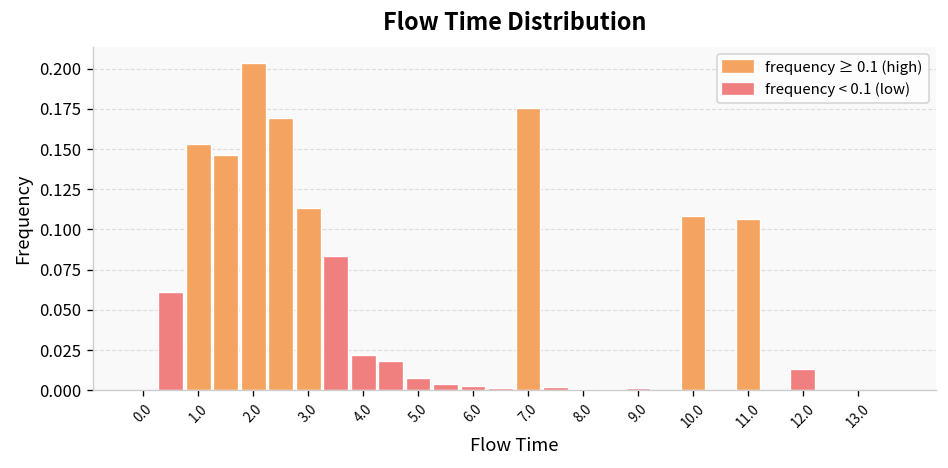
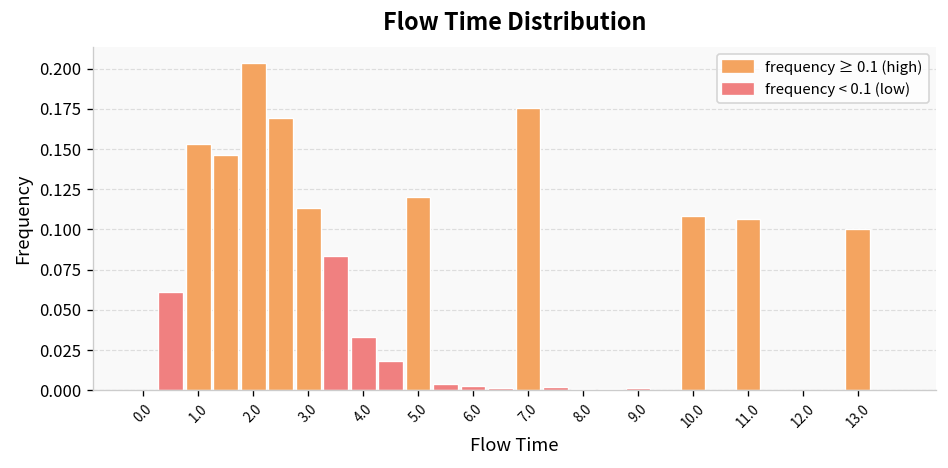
4.0: 0.022 -> 0.033
5.0: 0.007 -> 0.120
12.0: 0.014 -> 0.000
13.0: 0.000 -> 0.100
